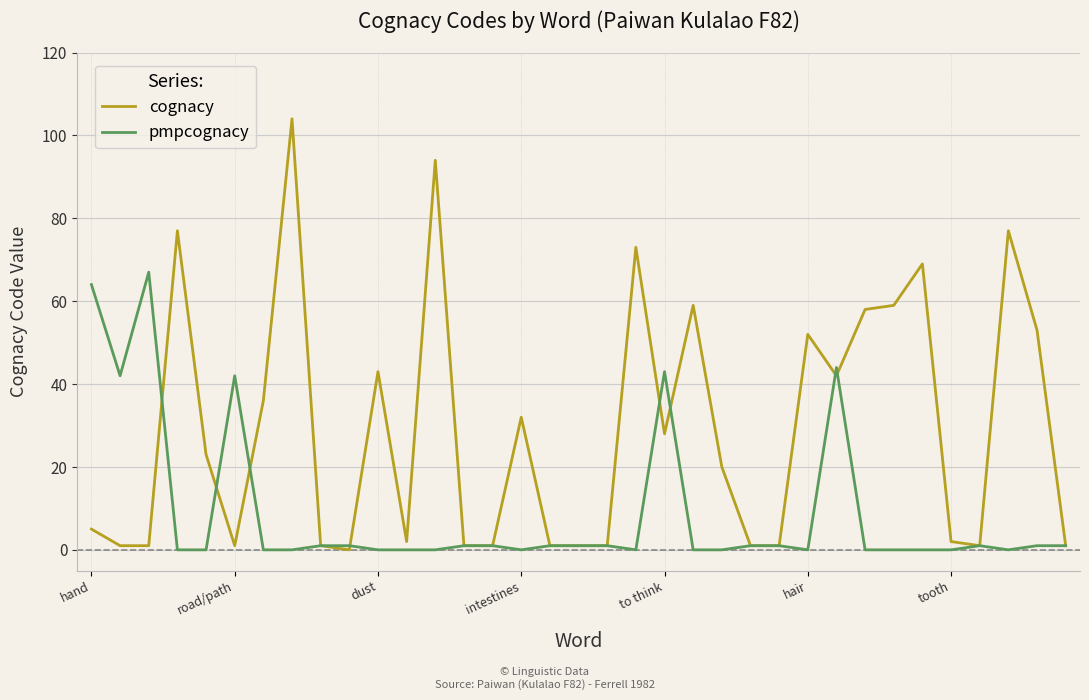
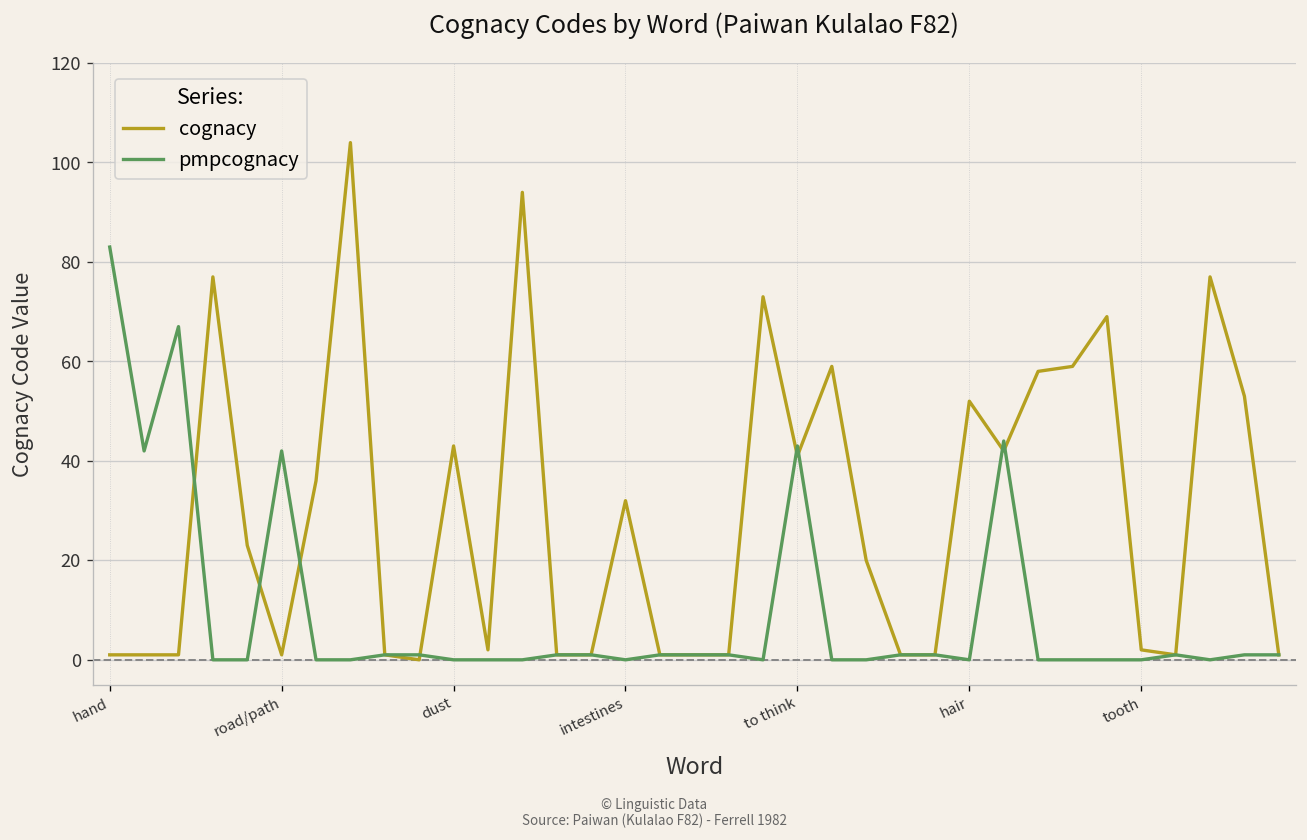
cognacy, hand: 5 -> 1
pmpcognacy, hand: 64 -> 83
cognacy, to think: 28 -> 41
